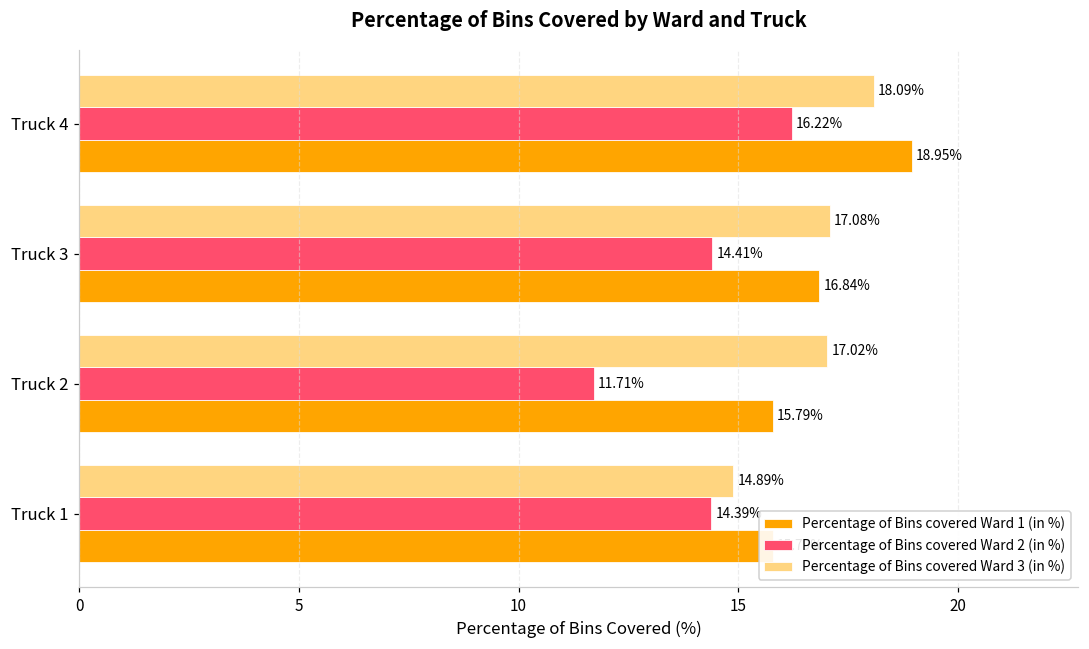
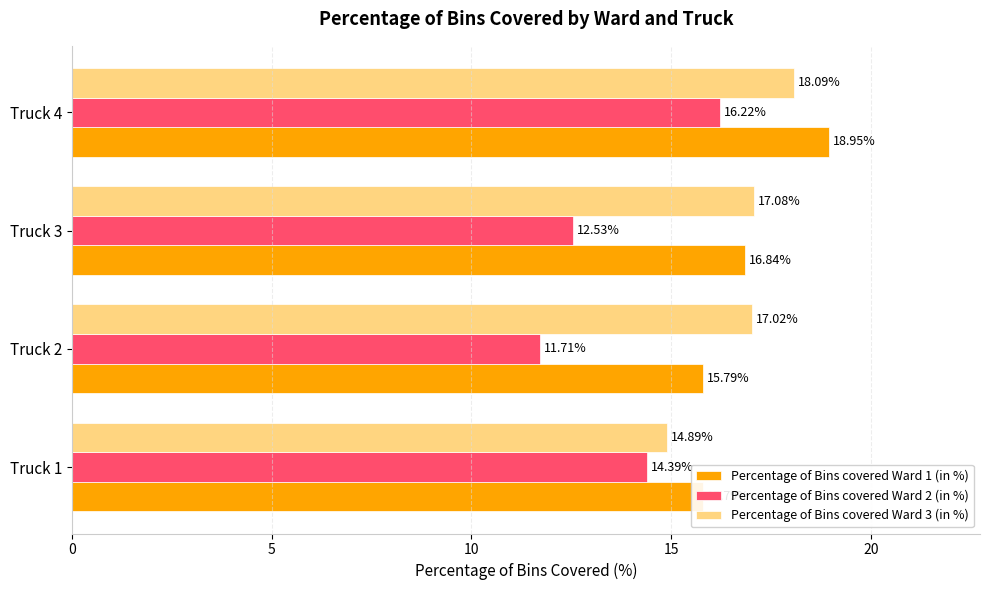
Percentage of Bins covered Ward 2 (in %), Truck 3: 14.41% -> 12.53%
